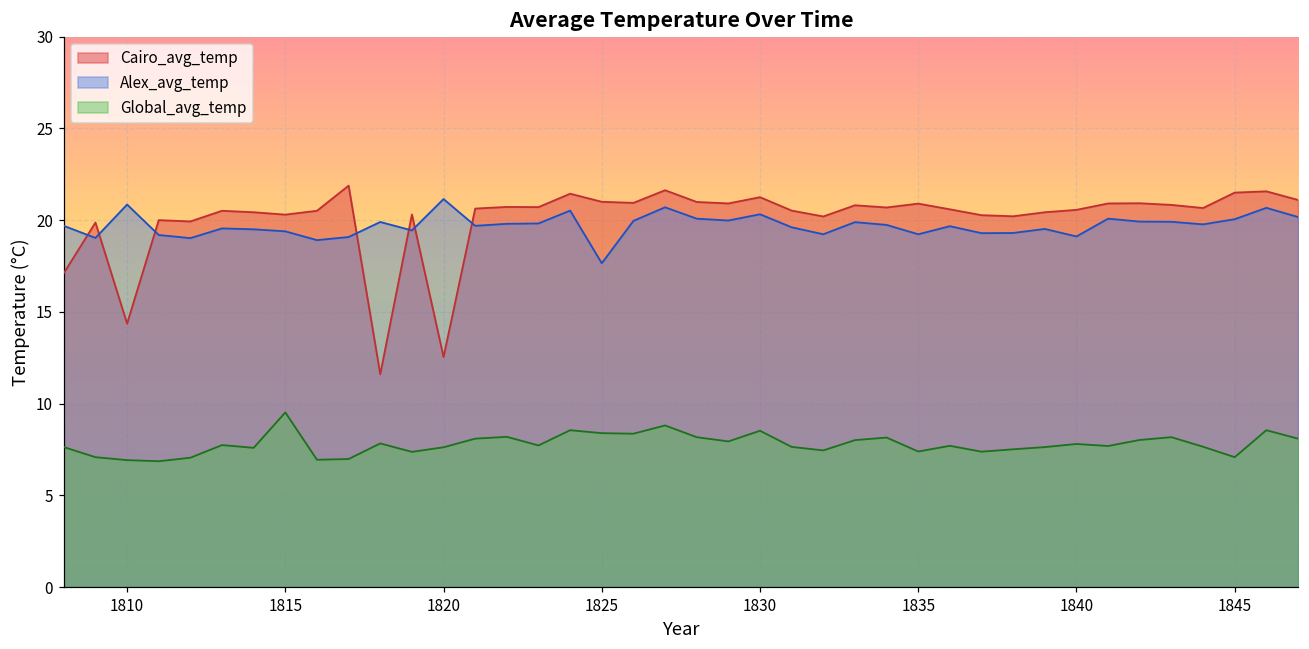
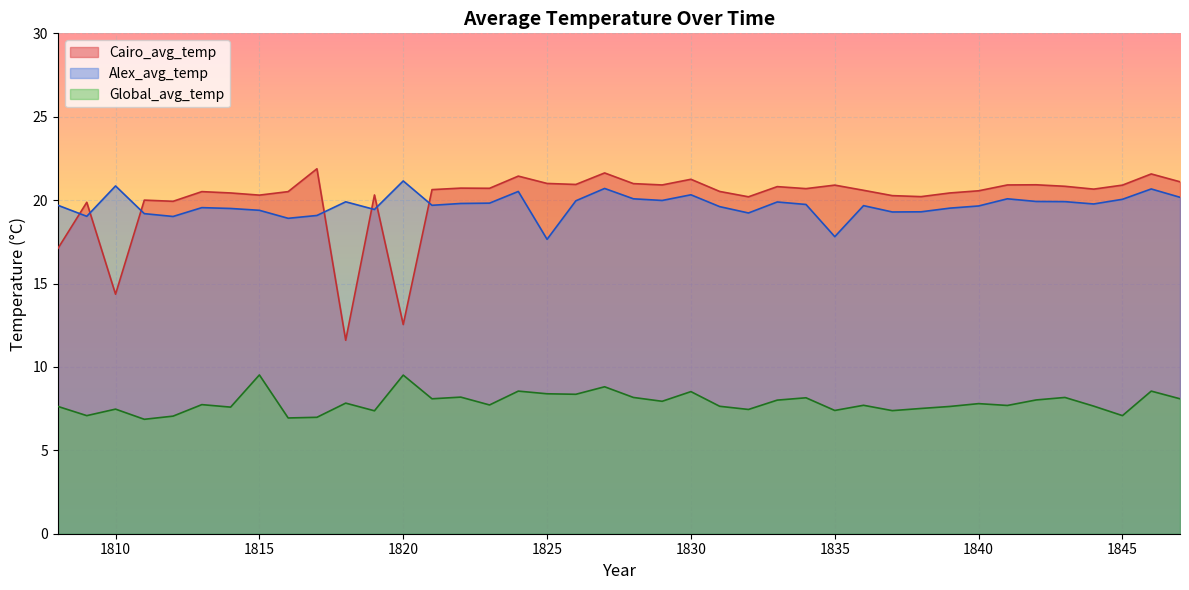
Global_avg_temp, 1810: 6.9 -> 7.5
Global_avg_temp, 1820: 7.6 -> 9.5
Alex_avg_temp, 1835: 19.2 -> 17.8
Alex_avg_temp, 1840: 19.1 -> 19.7
Cairo_avg_temp, 1845: 21.5 -> 20.9
